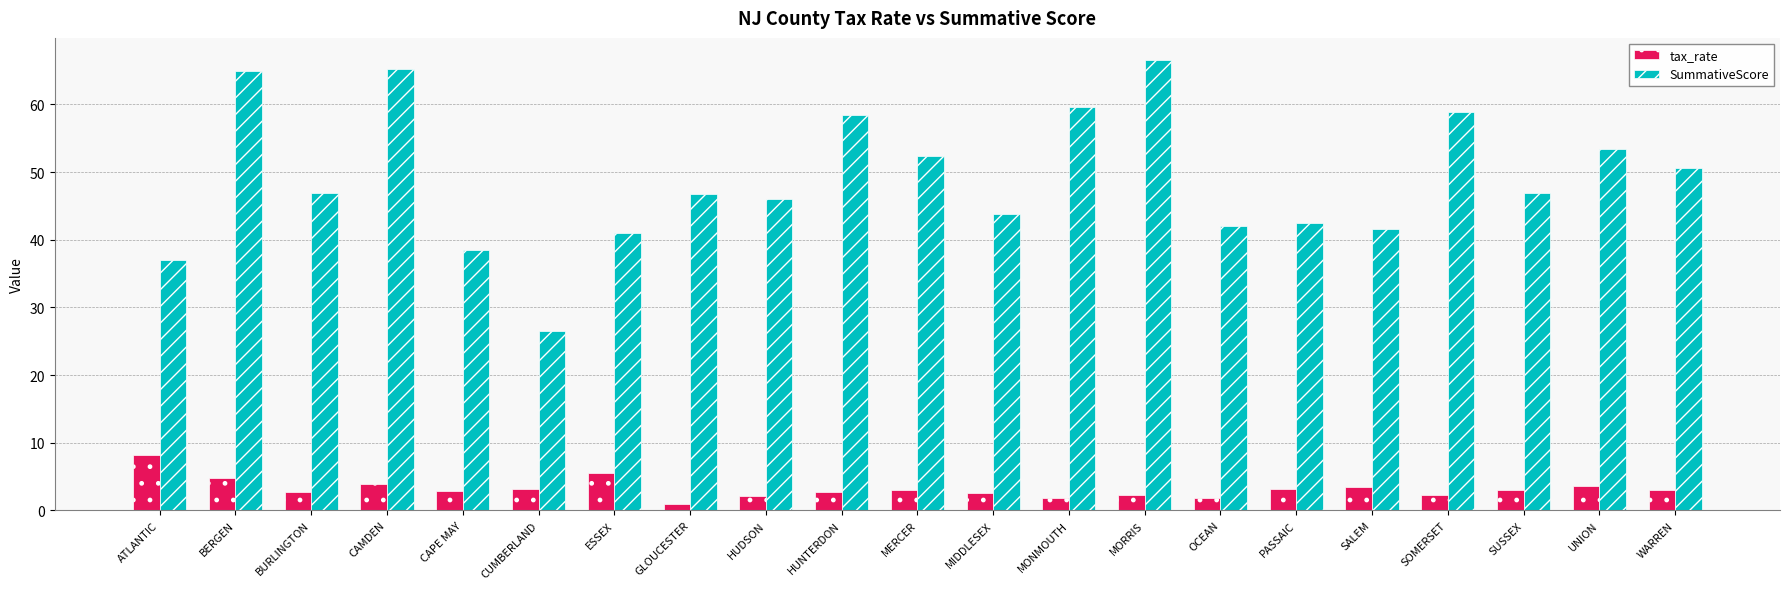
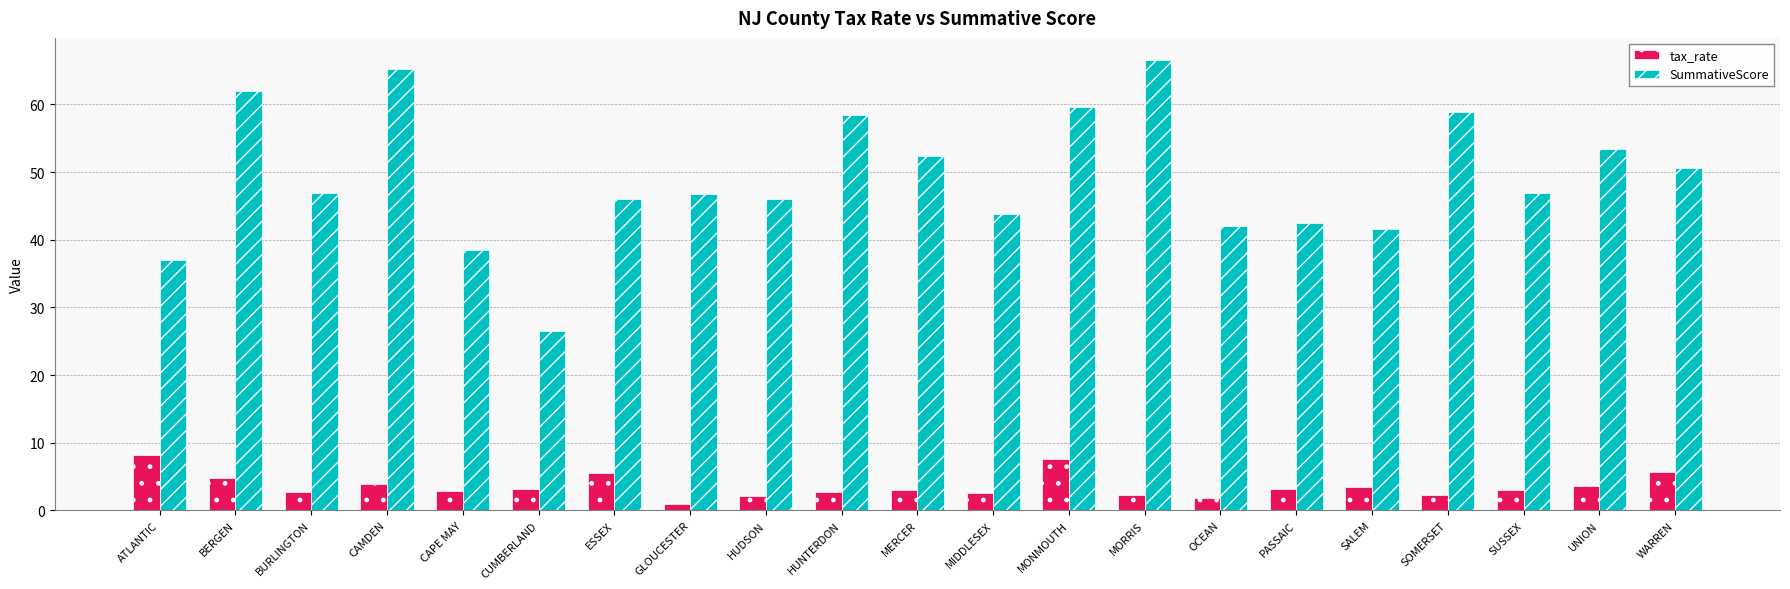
SummativeScore, BERGEN: 65 -> 62
SummativeScore, ESSEX: 41 -> 46
tax_rate, MONMOUTH: 2 -> 8
tax_rate, WARREN: 3 -> 6
